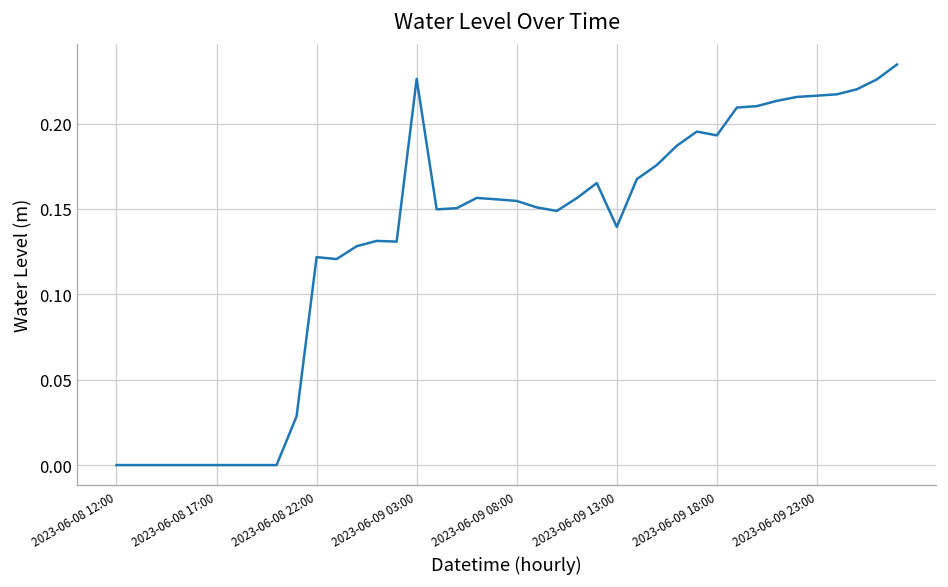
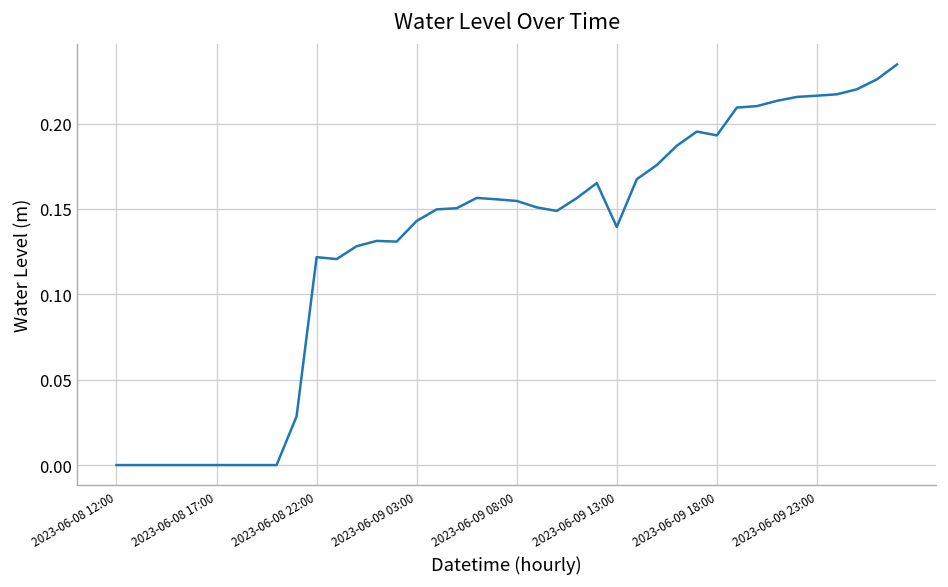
2023-06-09 03:00: 0.226 -> 0.143
